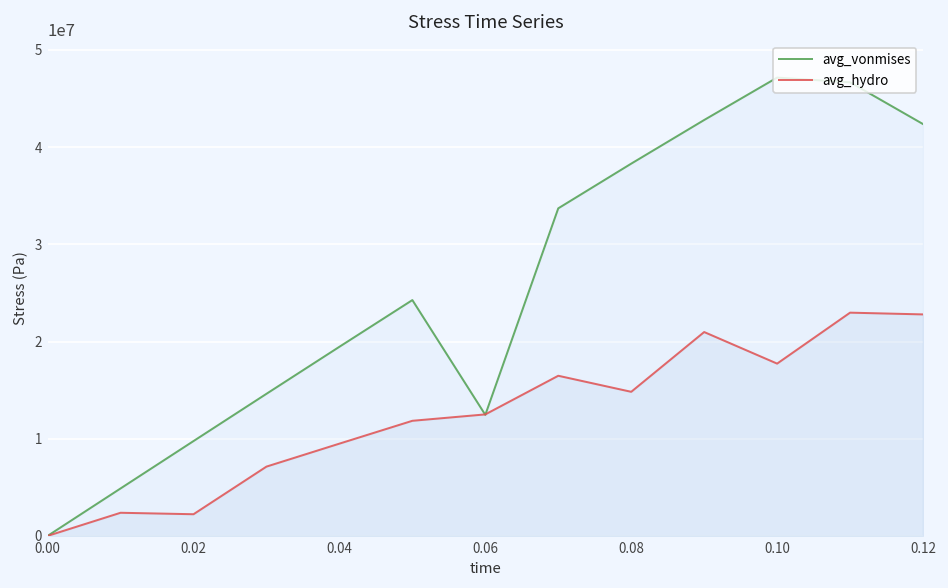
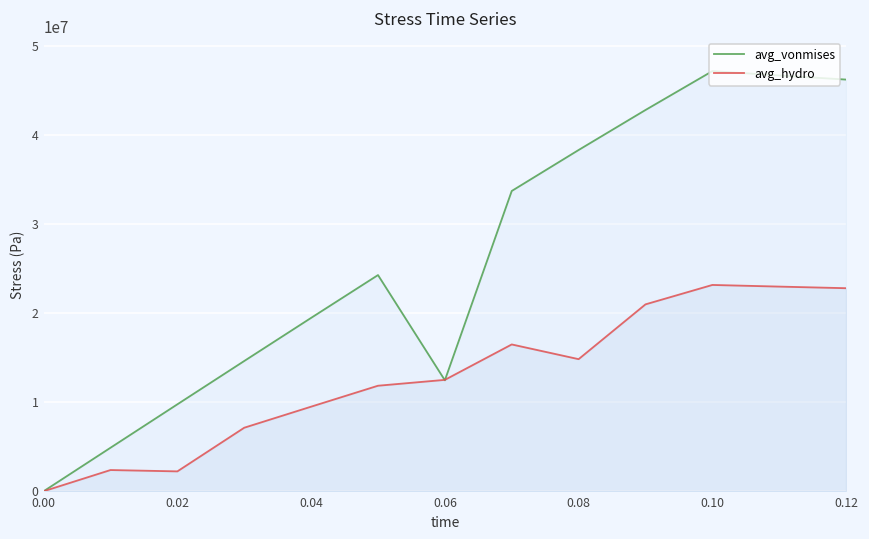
avg_hydro, 0.10: 18000000 -> 23000000
avg_vonmises, 0.12: 42000000 -> 46000000
